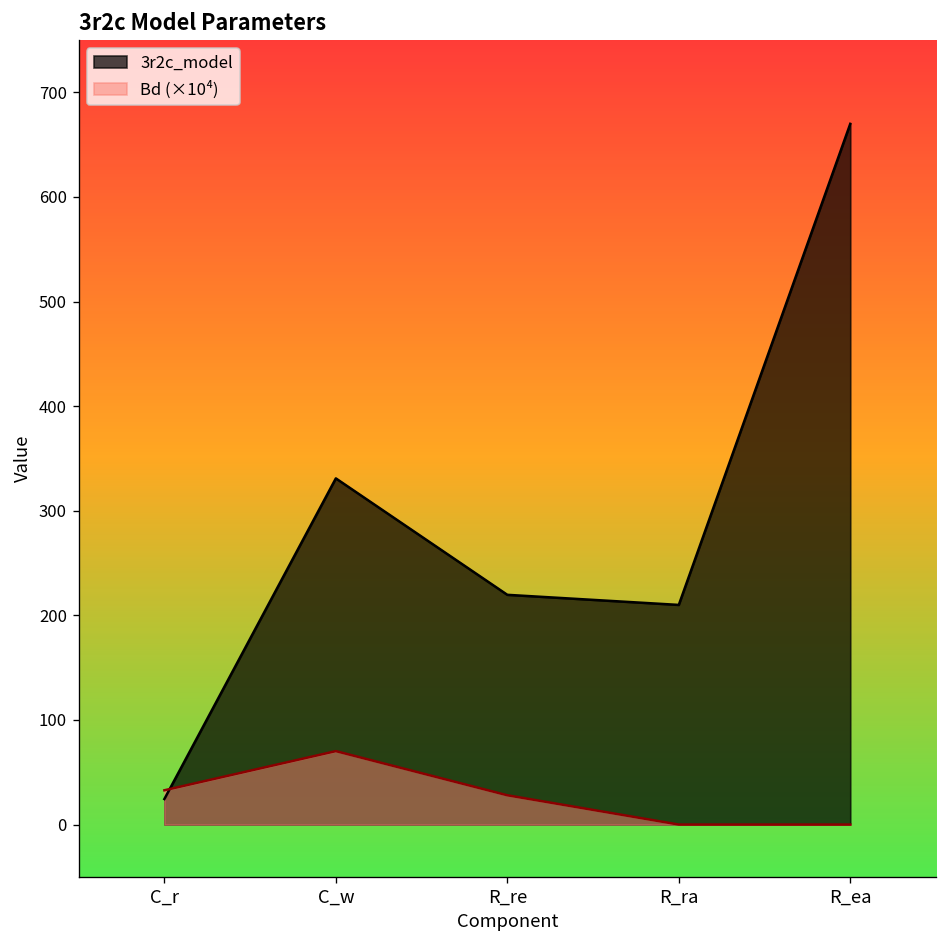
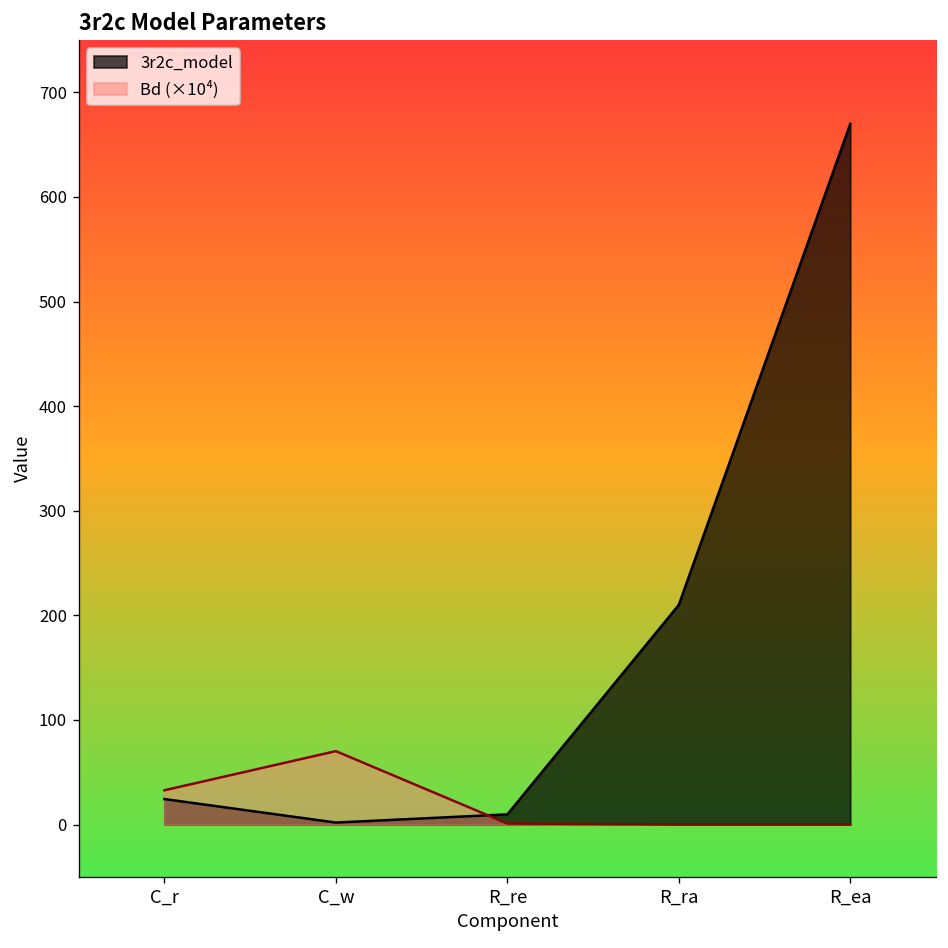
3r2c_model, C_w: 330 -> 0
3r2c_model, R_re: 220 -> 10
Bd (×10⁴), R_re: 30 -> 0
